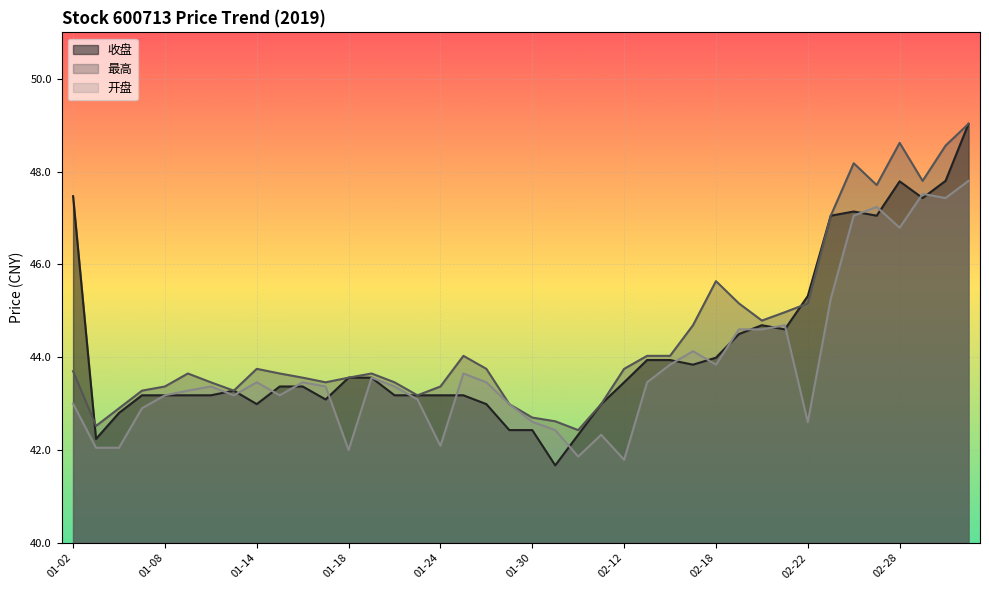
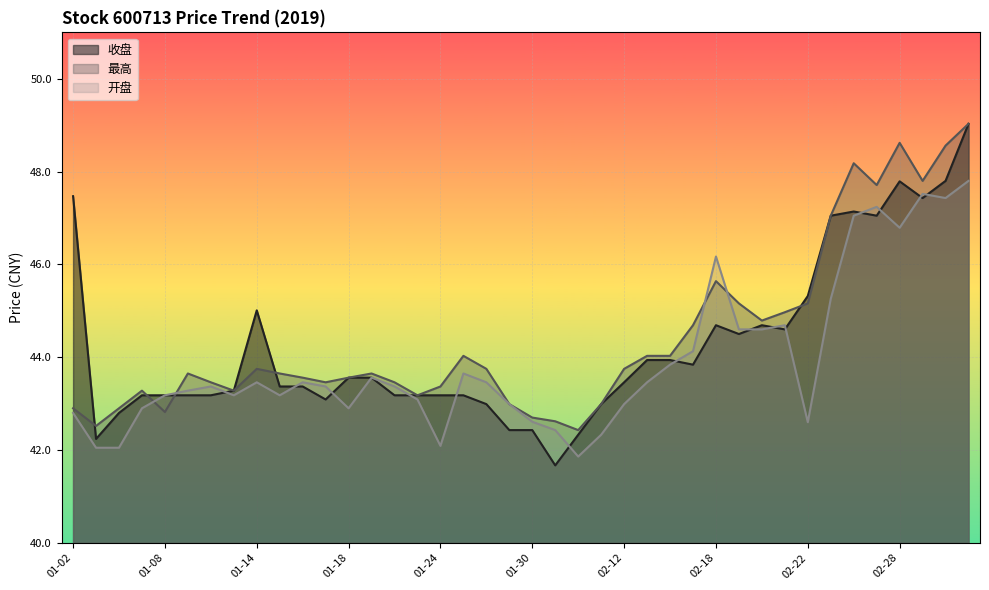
最高, 01-02: 43.7 -> 42.9
开盘, 01-02: 43.0 -> 42.8
最高, 01-08: 43.4 -> 42.8
收盘, 01-14: 43.0 -> 45.0
开盘, 01-18: 42.0 -> 42.9
开盘, 02-12: 41.8 -> 43.0
收盘, 02-18: 44.0 -> 44.7
开盘, 02-18: 43.8 -> 46.2
